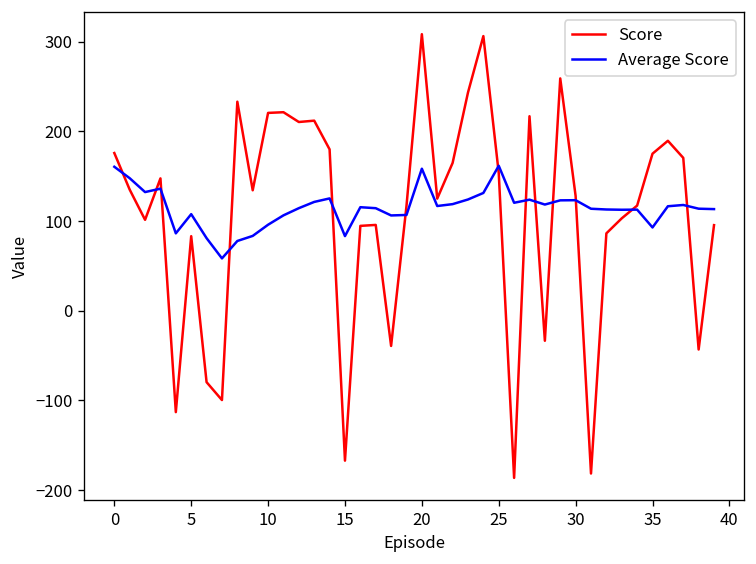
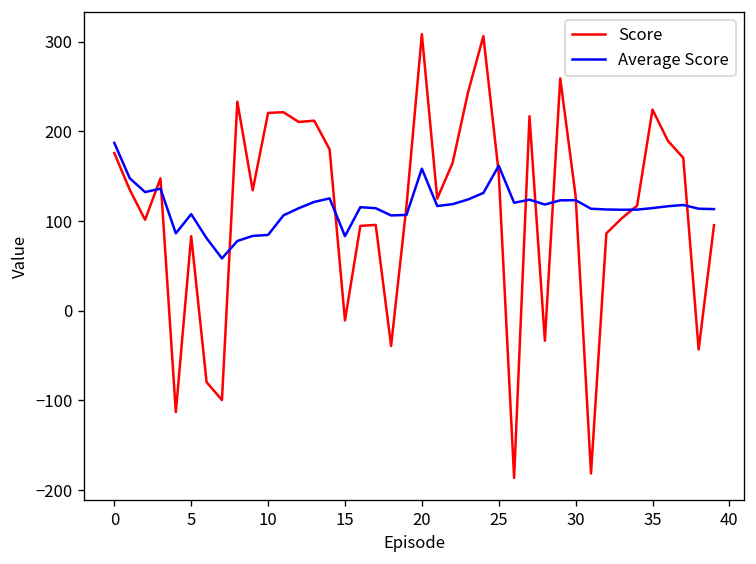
Average Score, 0: 160 -> 190
Average Score, 10: 100 -> 80
Score, 15: -170 -> -10
Score, 35: 180 -> 220
Average Score, 35: 90 -> 110
